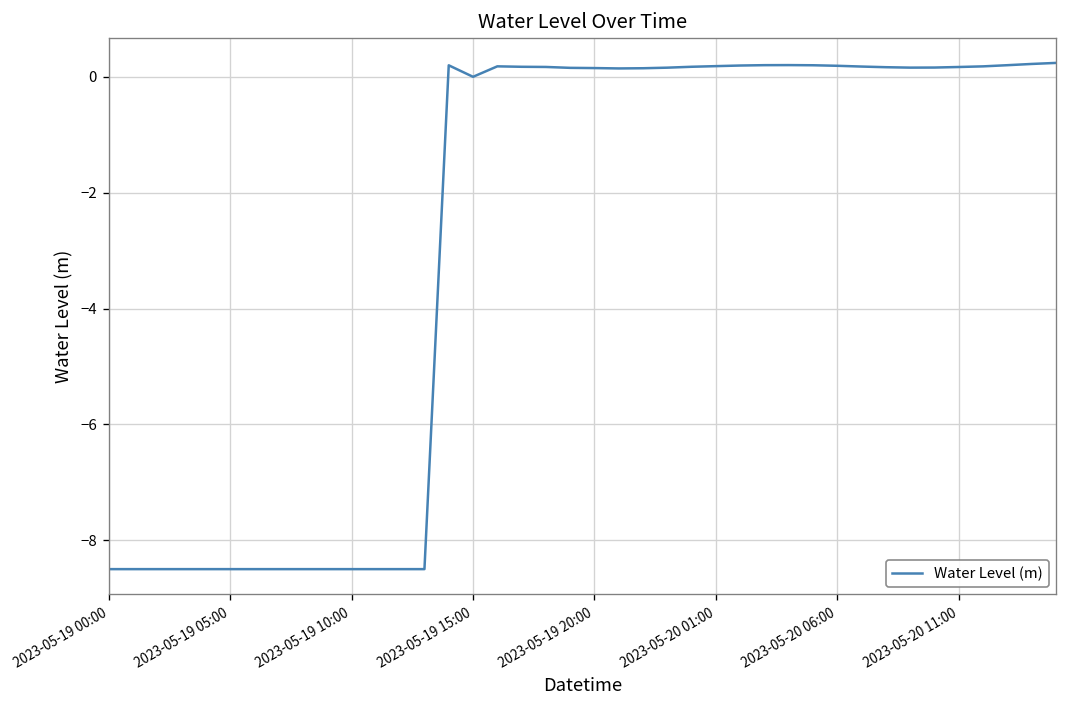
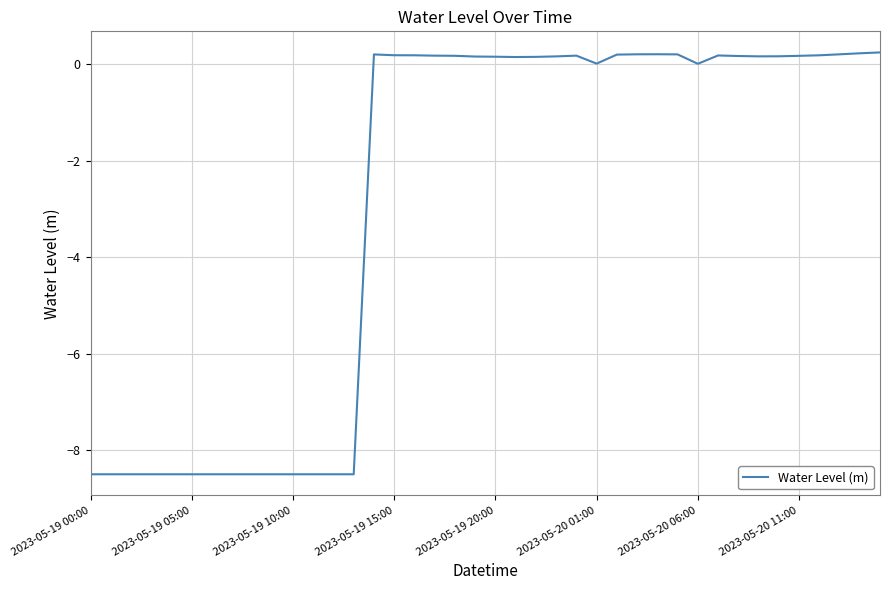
2023-05-19 15:00: 0.0 -> 0.2
2023-05-20 01:00: 0.2 -> 0.0
2023-05-20 06:00: 0.2 -> 0.0
